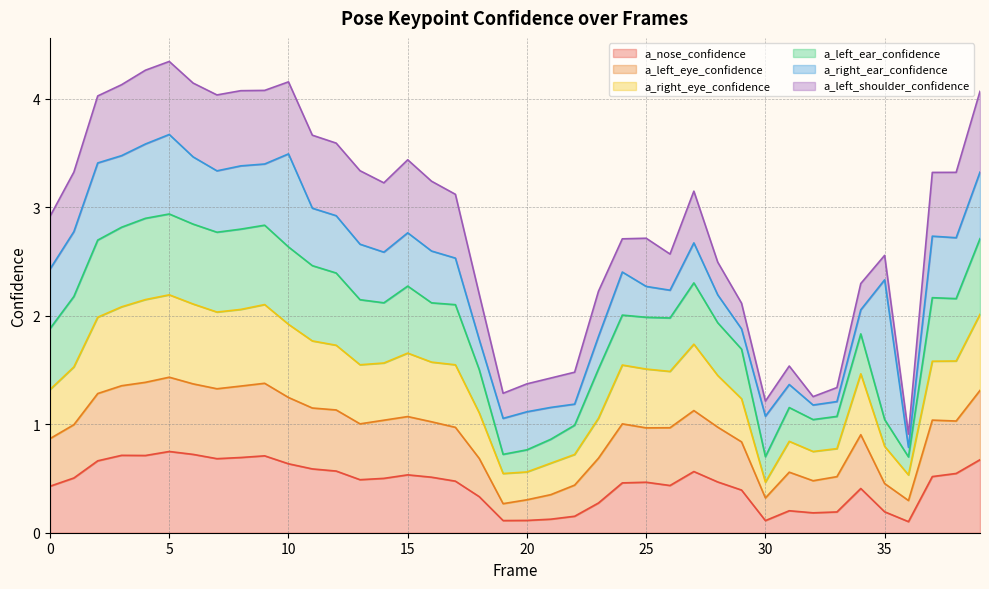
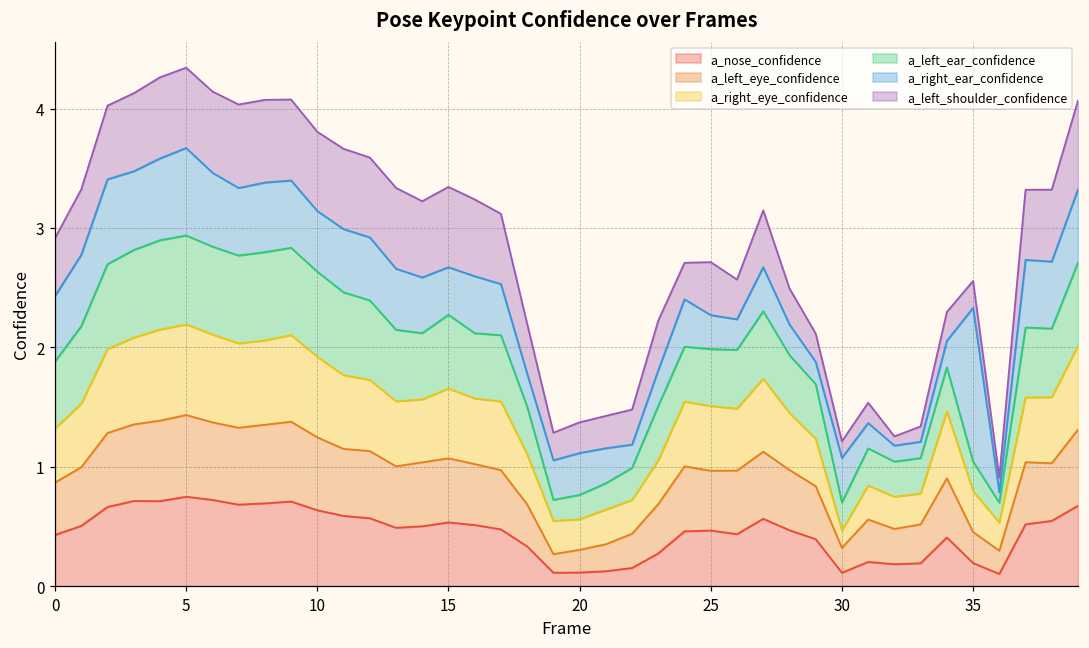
a_right_ear_confidence, 10: 0.86 -> 0.51
a_right_ear_confidence, 15: 0.49 -> 0.40
